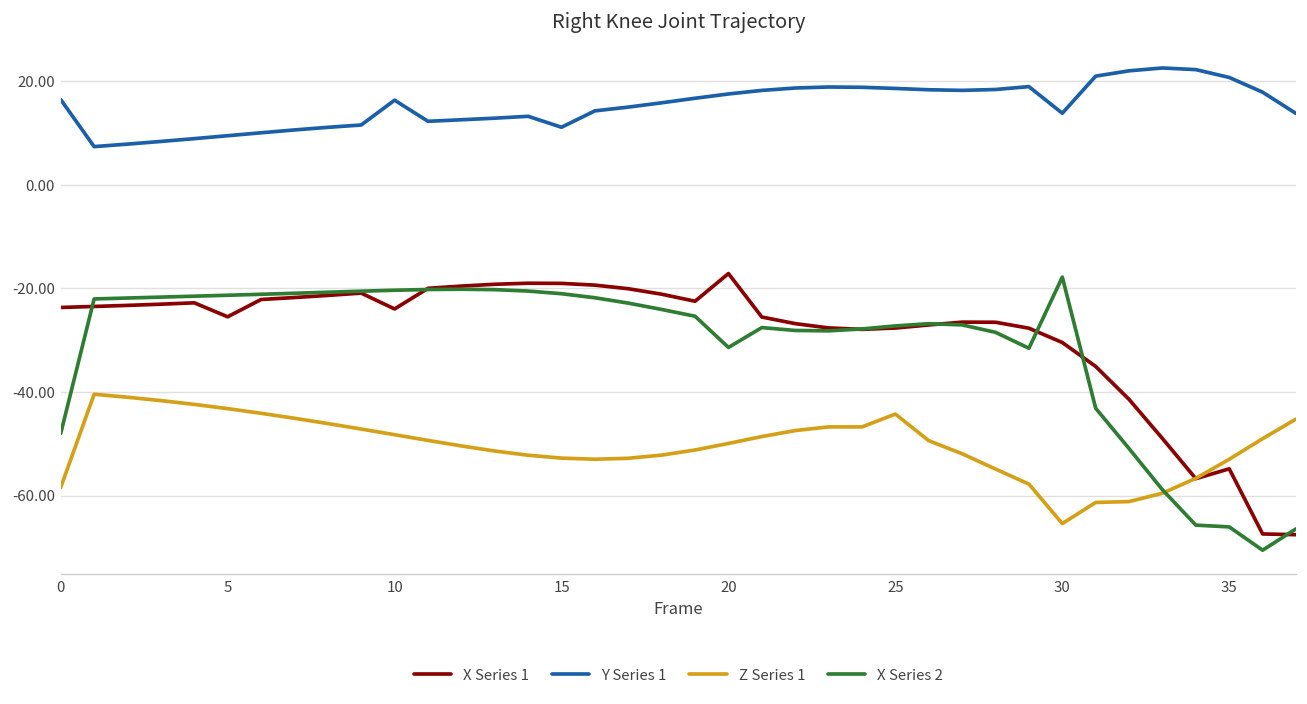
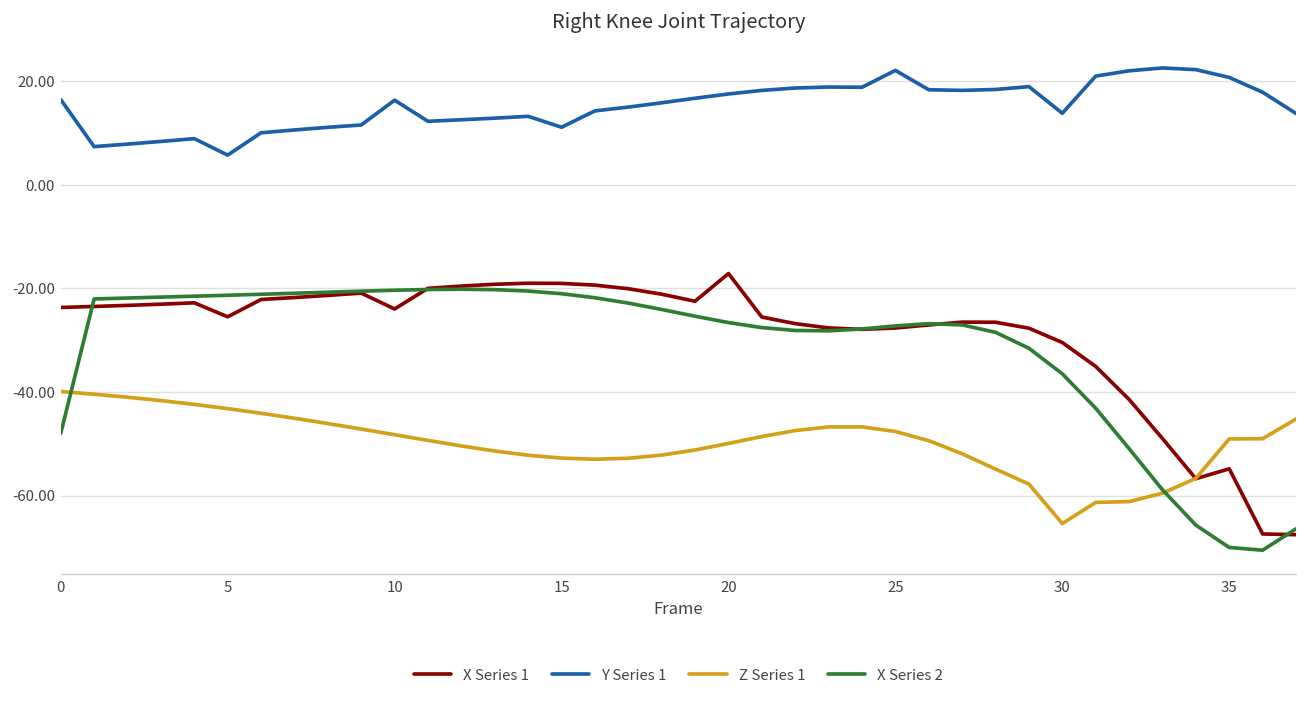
Z Series 1, 0: -58 -> -40
Y Series 1, 5: 9 -> 6
X Series 2, 20: -31 -> -27
Y Series 1, 25: 19 -> 22
Z Series 1, 25: -44 -> -48
X Series 2, 30: -18 -> -37
Z Series 1, 35: -53 -> -49
X Series 2, 35: -66 -> -70
